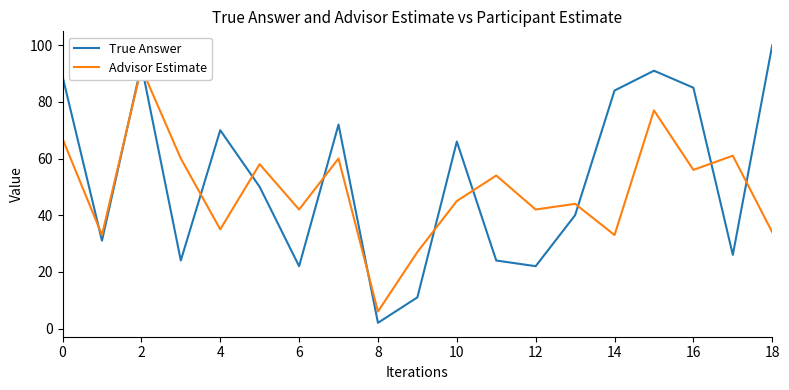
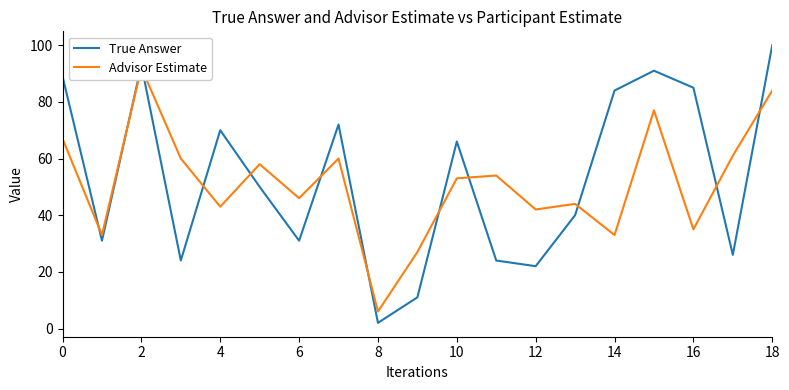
Advisor Estimate, 4: 35 -> 43
True Answer, 6: 22 -> 31
Advisor Estimate, 6: 42 -> 46
Advisor Estimate, 10: 45 -> 53
Advisor Estimate, 16: 56 -> 35
Advisor Estimate, 18: 34 -> 84
